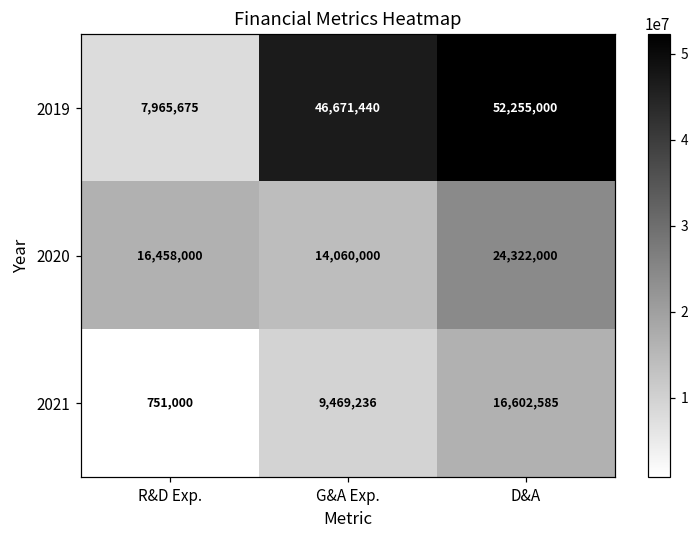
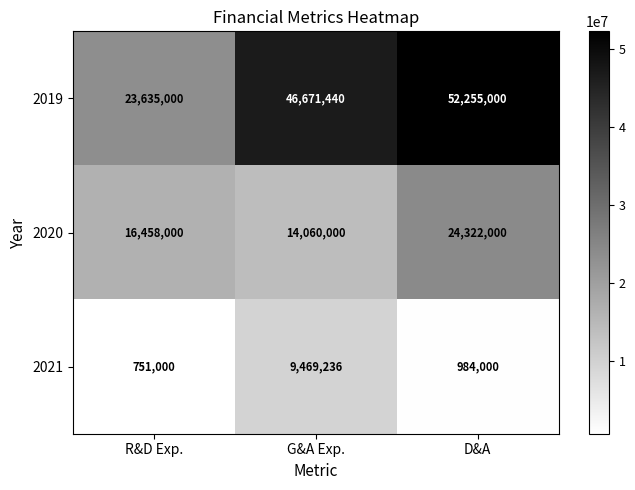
2019, R&D Exp.: 7,965,675 -> 23,635,000
2021, D&A: 16,602,585 -> 984,000
